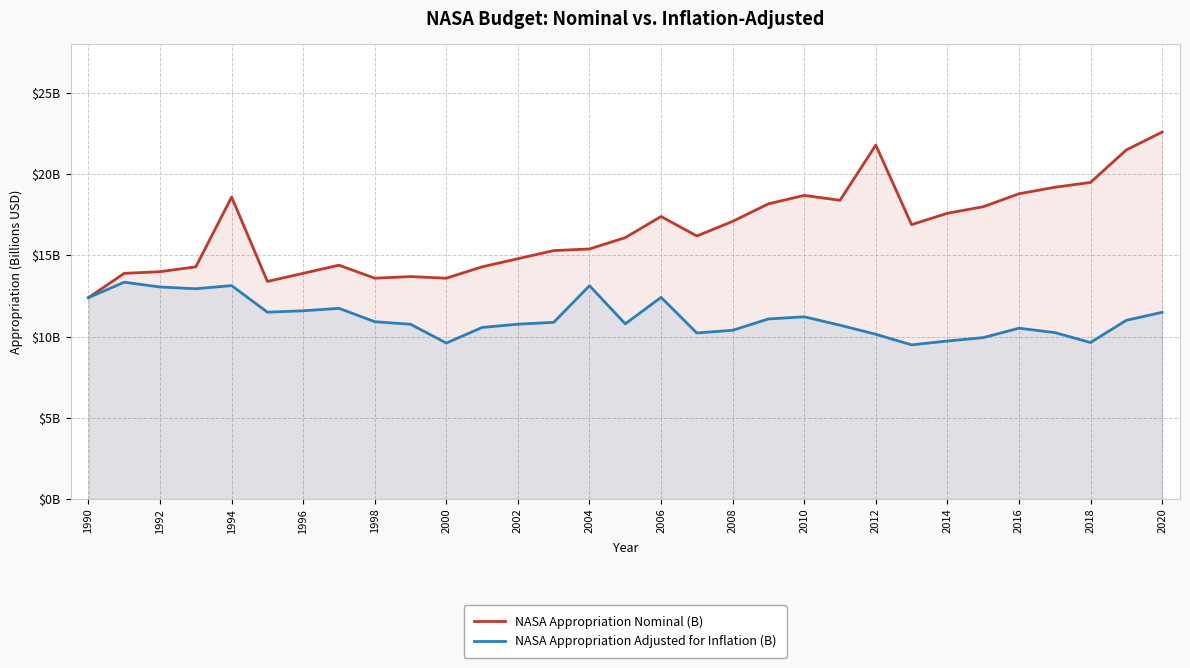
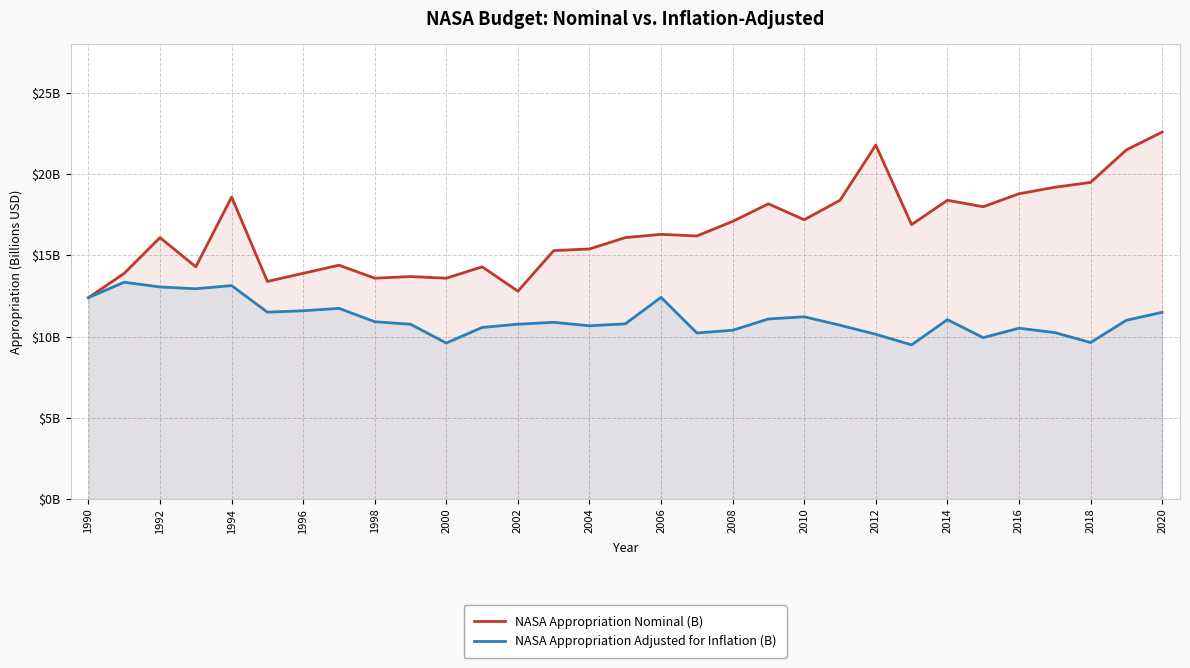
NASA Appropriation Nominal (B), 1992: $14000000000 -> $16100000000
NASA Appropriation Nominal (B), 2002: $14800000000 -> $12800000000
NASA Appropriation Adjusted for Inflation (B), 2004: $13100000000 -> $10700000000
NASA Appropriation Nominal (B), 2006: $17400000000 -> $16300000000
NASA Appropriation Nominal (B), 2010: $18700000000 -> $17200000000
NASA Appropriation Nominal (B), 2014: $17600000000 -> $18400000000
NASA Appropriation Adjusted for Inflation (B), 2014: $9700000000 -> $11000000000
